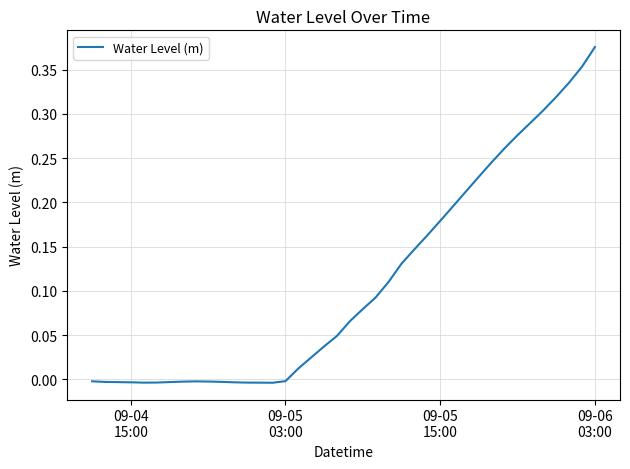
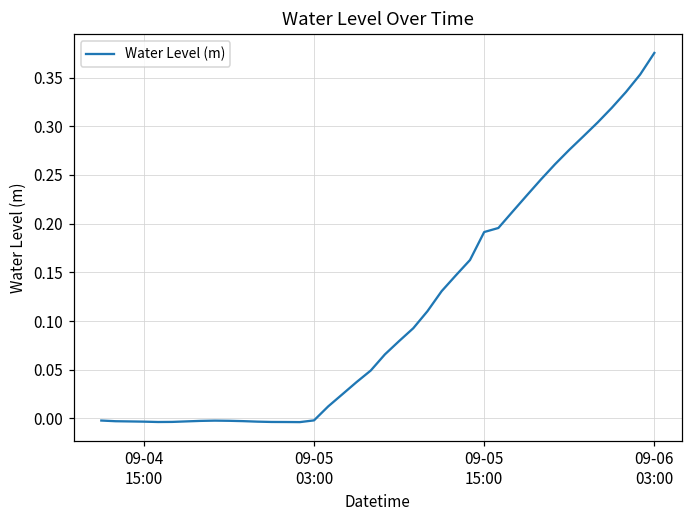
09-05 15:00: 0.18 -> 0.19
